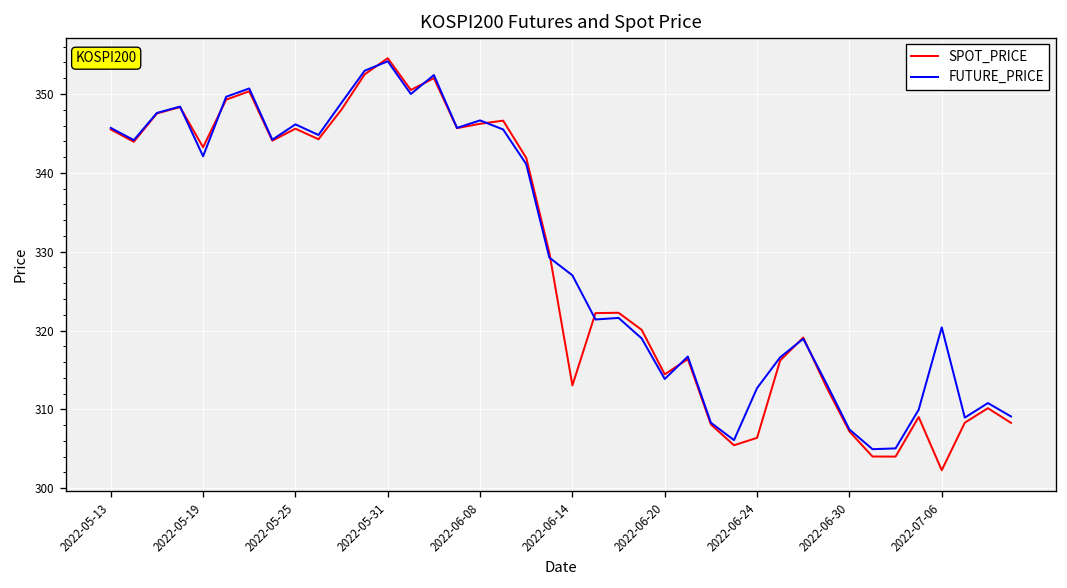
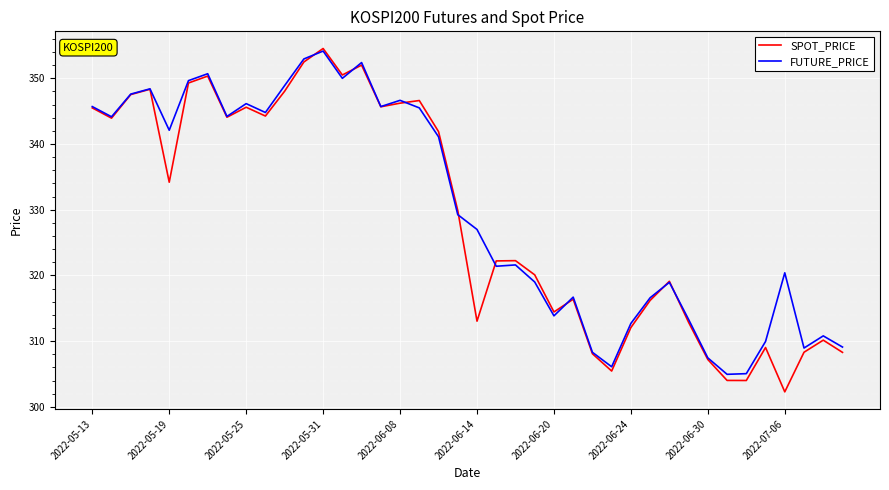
SPOT_PRICE, 2022-05-19: 343 -> 334
SPOT_PRICE, 2022-06-24: 306 -> 312
